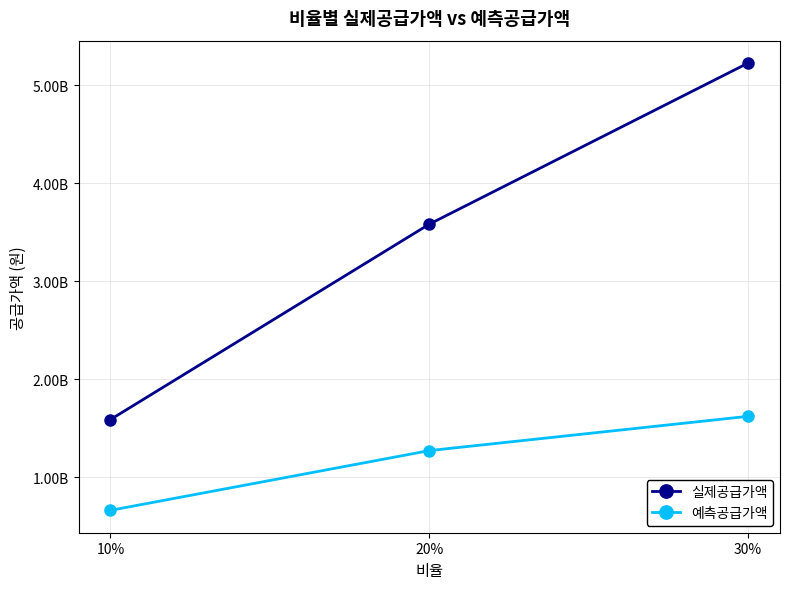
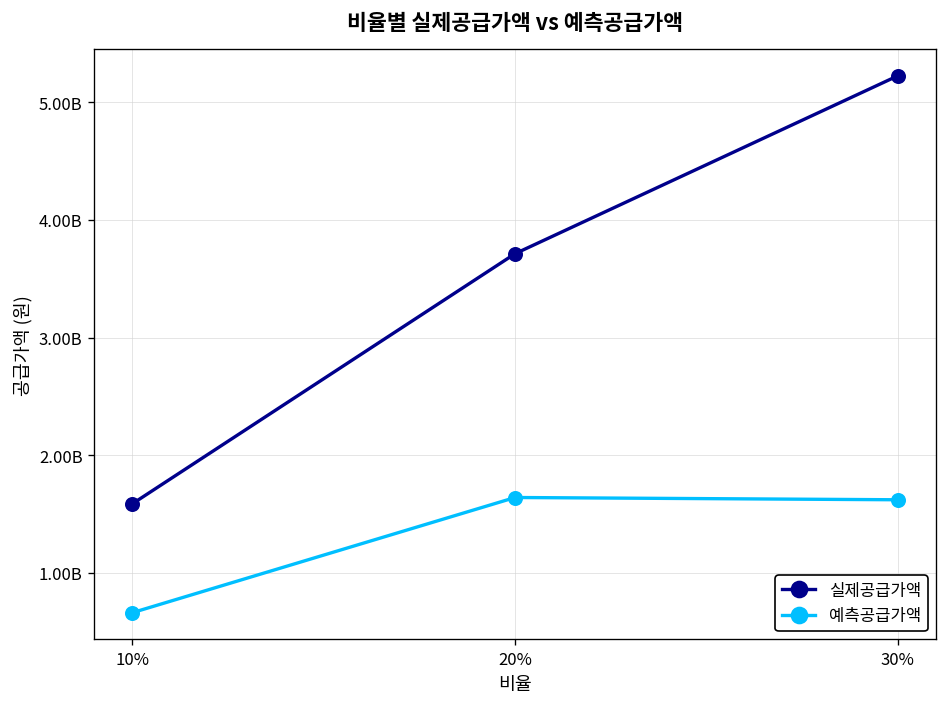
실제공급가액, 20%: 3600000000 -> 3700000000
예측공급가액, 20%: 1300000000 -> 1600000000
